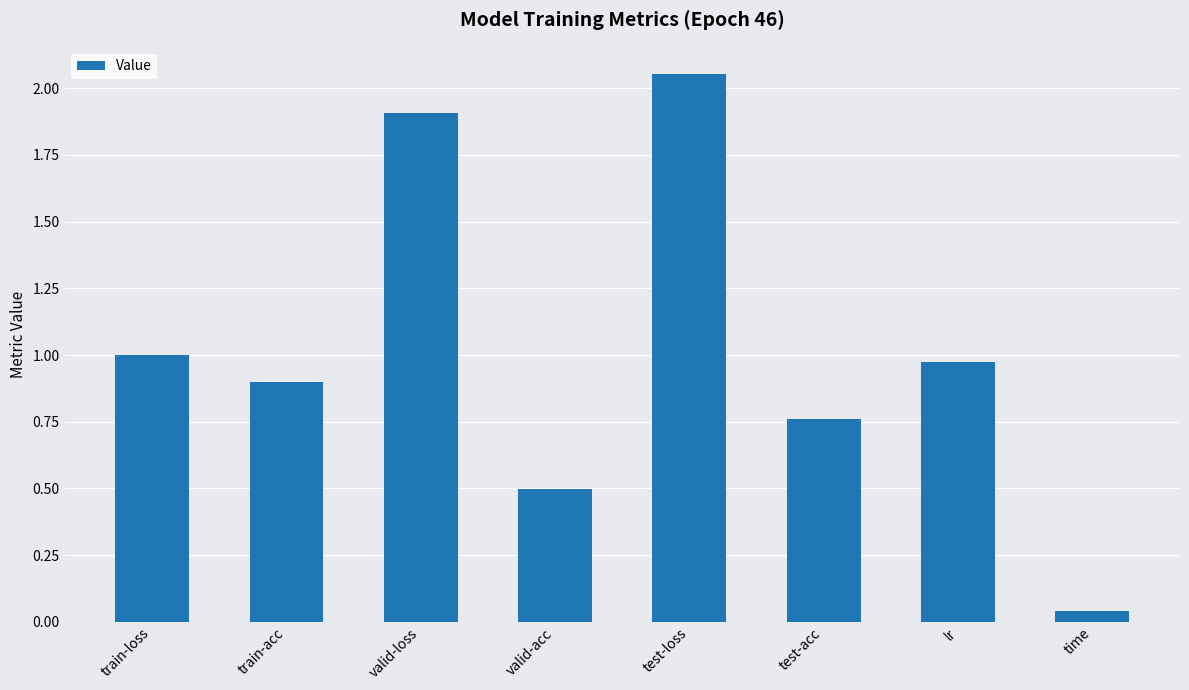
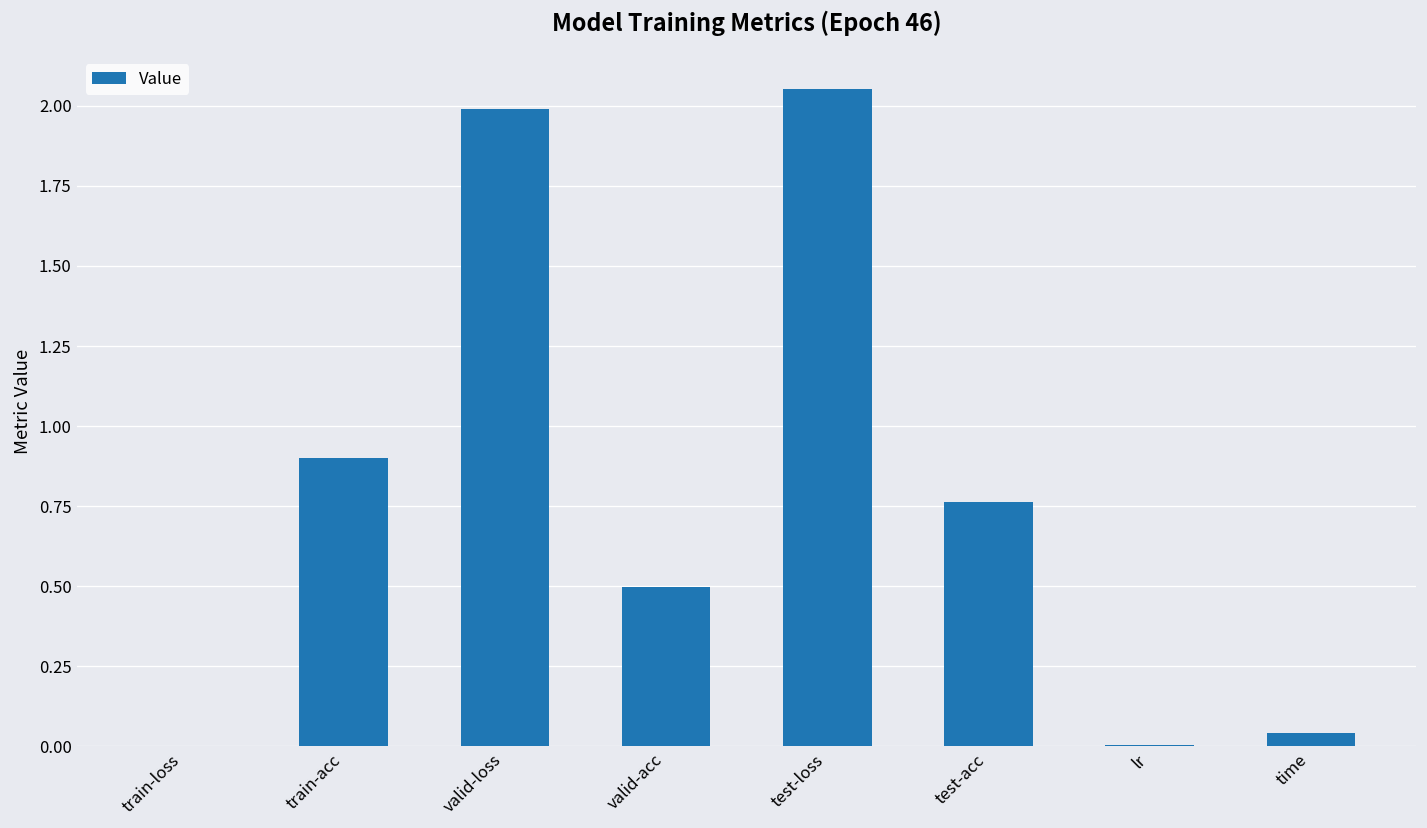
train-loss: 1 -> 0
valid-loss: 1.91 -> 1.99
lr: 0.97 -> 0.00
